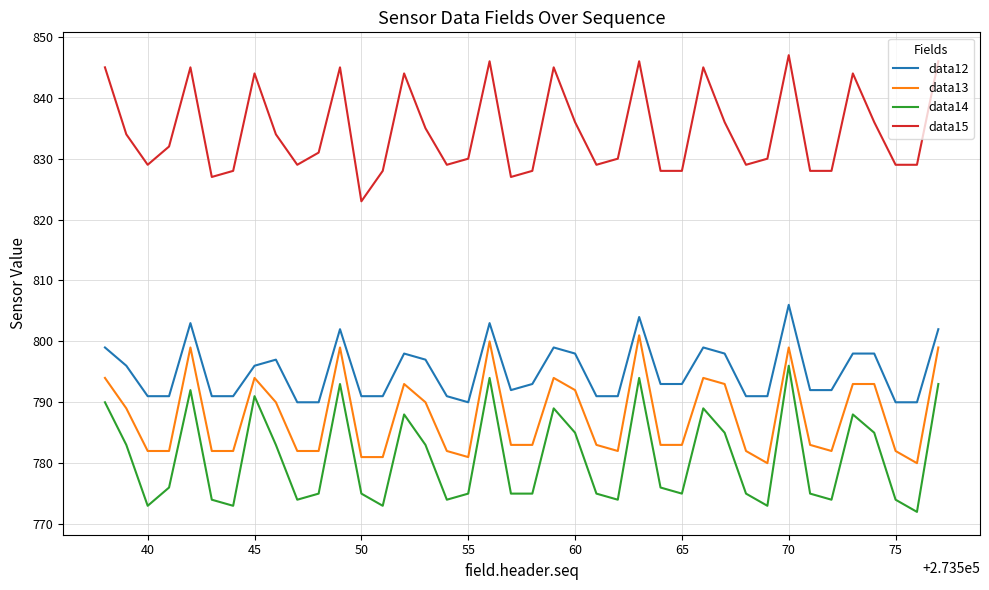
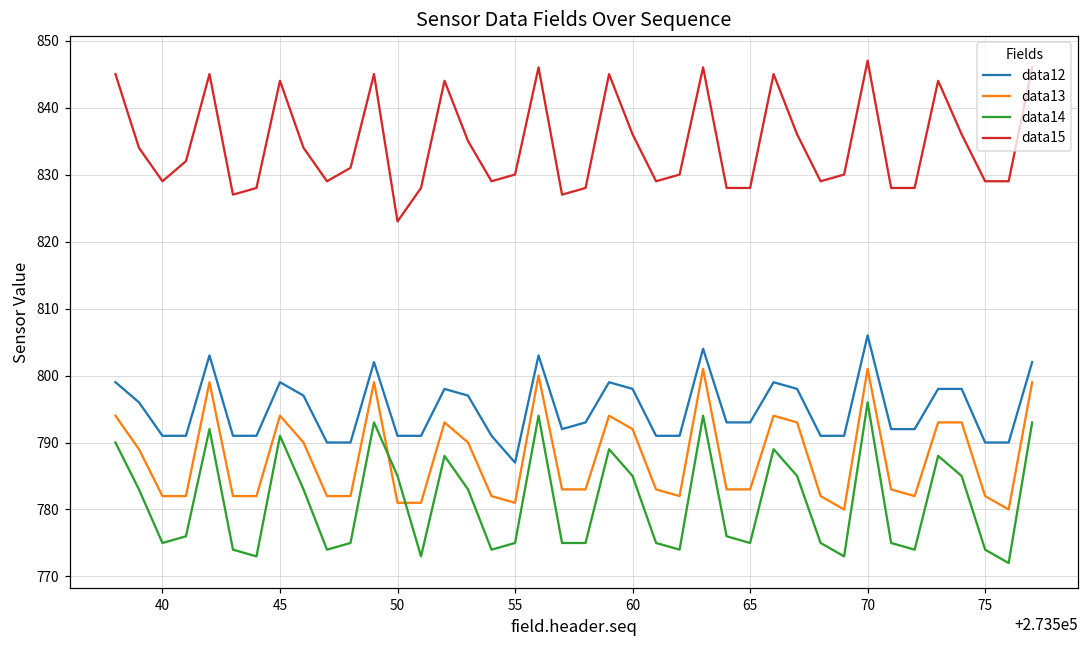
data14, 40: 773 -> 775
data12, 45: 796 -> 799
data14, 50: 775 -> 785
data12, 55: 790 -> 787
data13, 70: 799 -> 801
